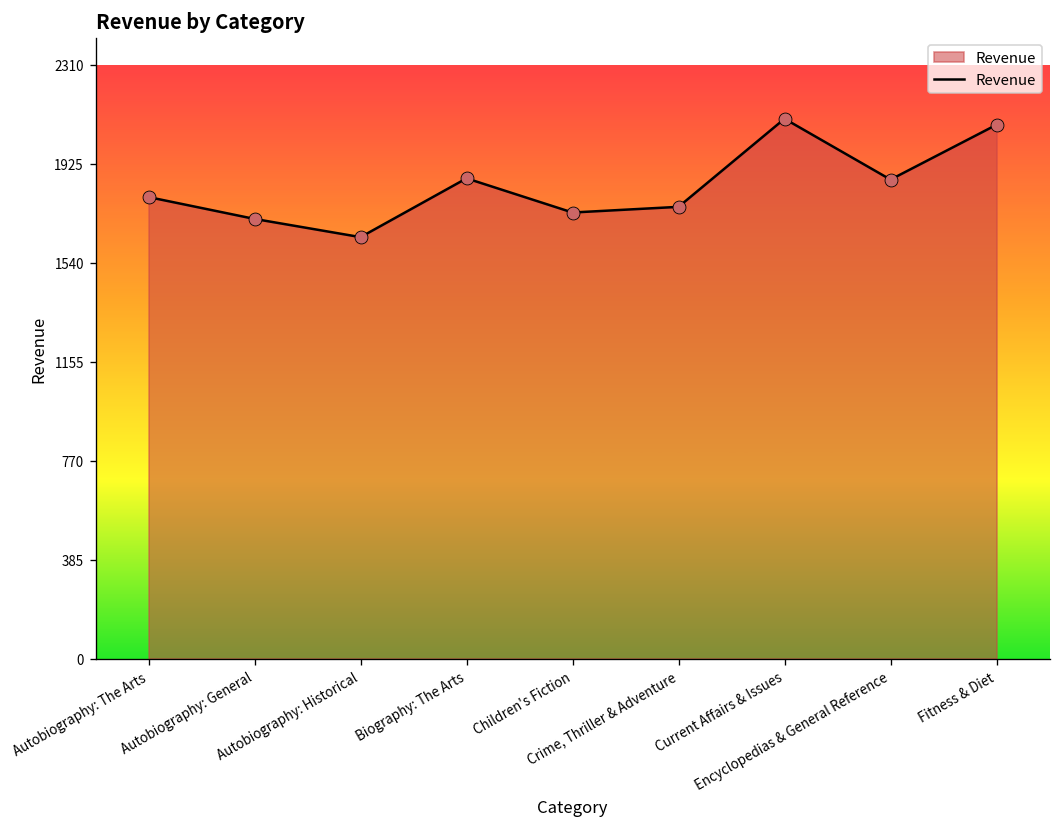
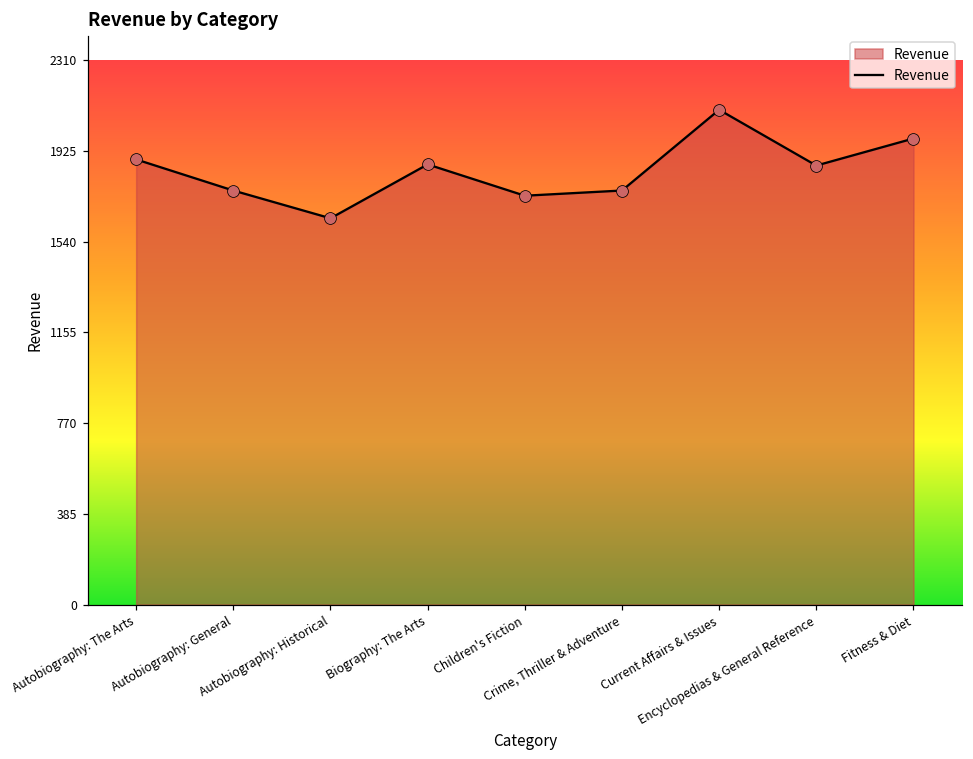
Autobiography: The Arts: 1800 -> 1890
Autobiography: General: 1710 -> 1760
Fitness & Diet: 2080 -> 1980
